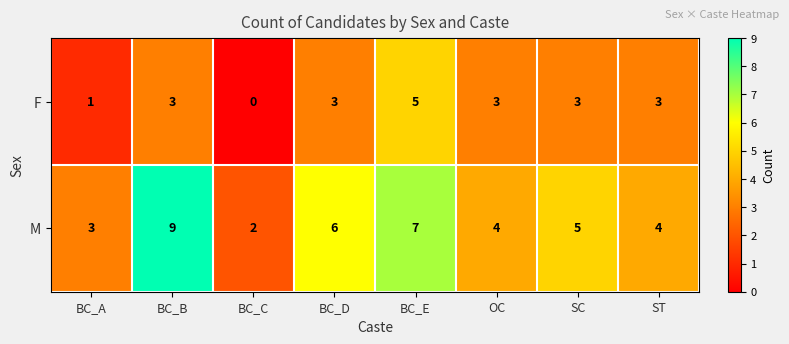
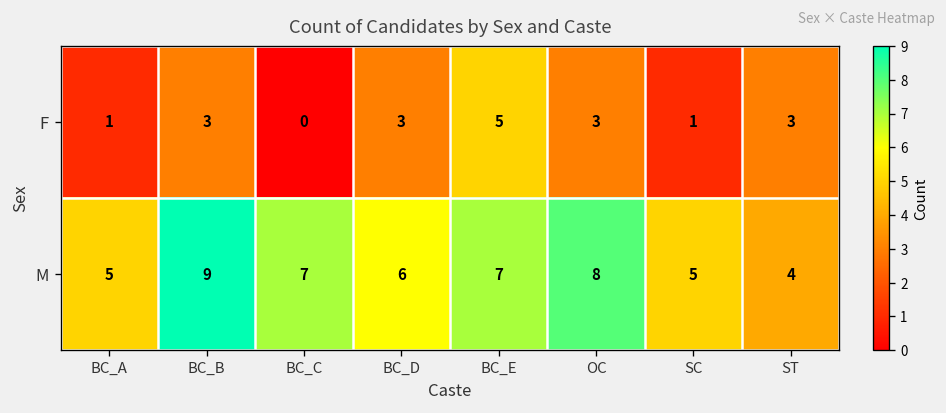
F, SC: 3 -> 1
M, BC_A: 3 -> 5
M, BC_C: 2 -> 7
M, OC: 4 -> 8
